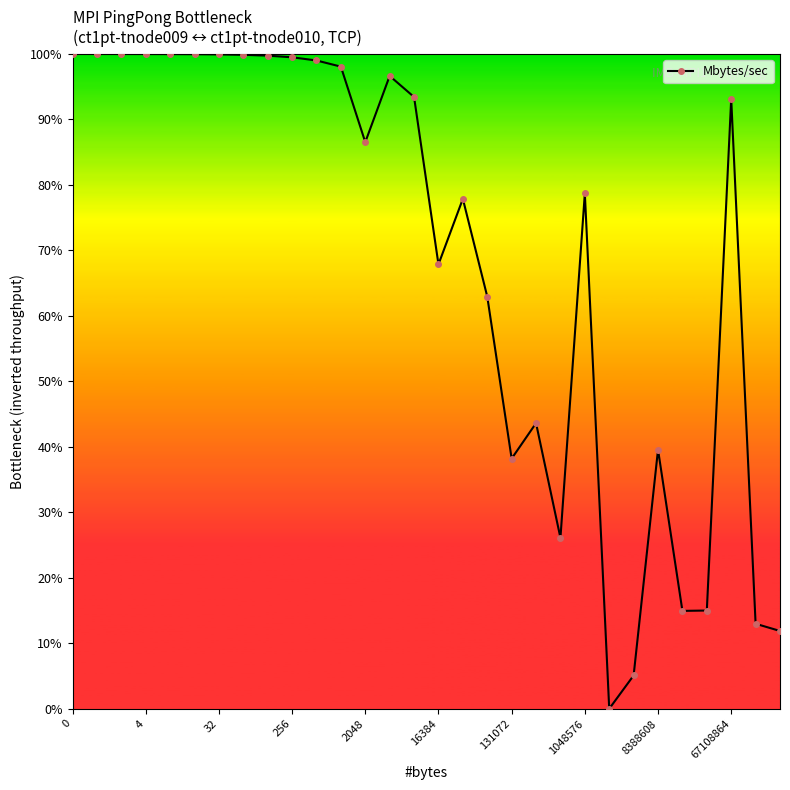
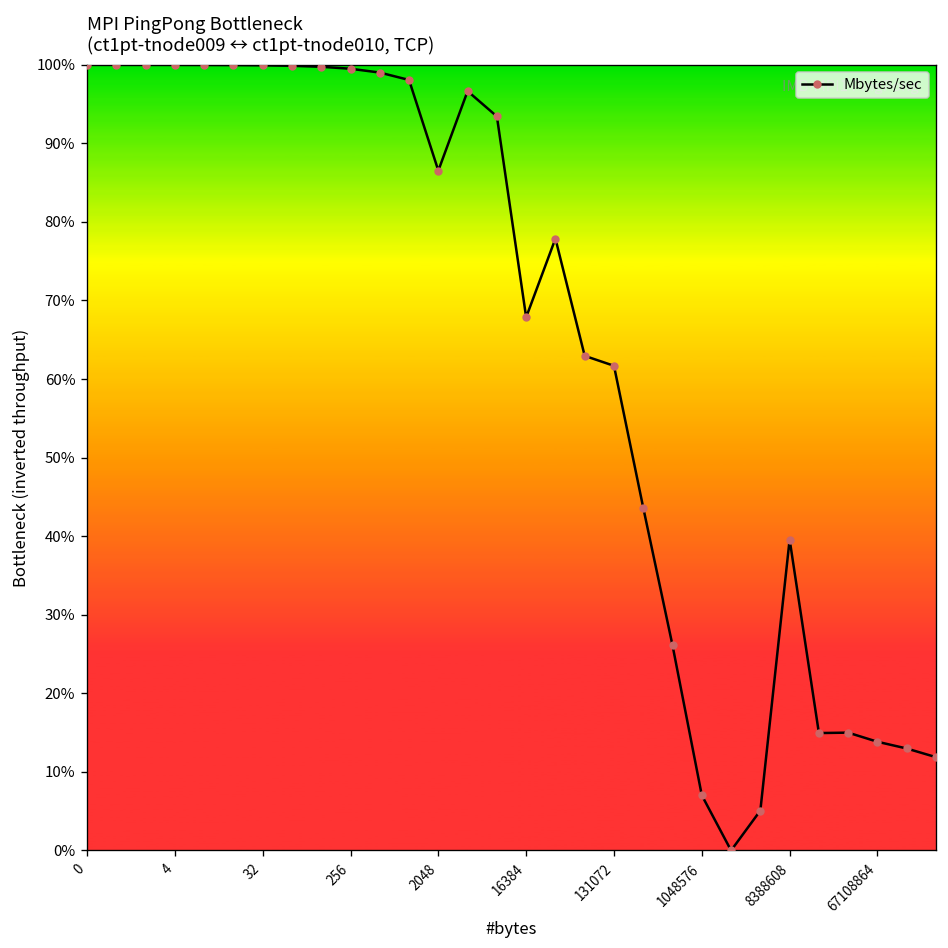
131072: 38% -> 62%
1048576: 79% -> 7%
67108864: 93% -> 14%
